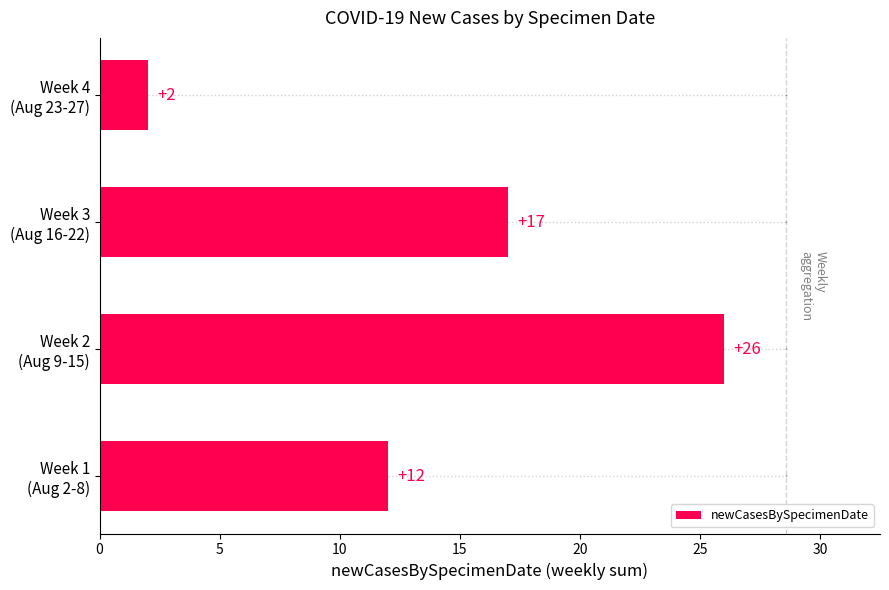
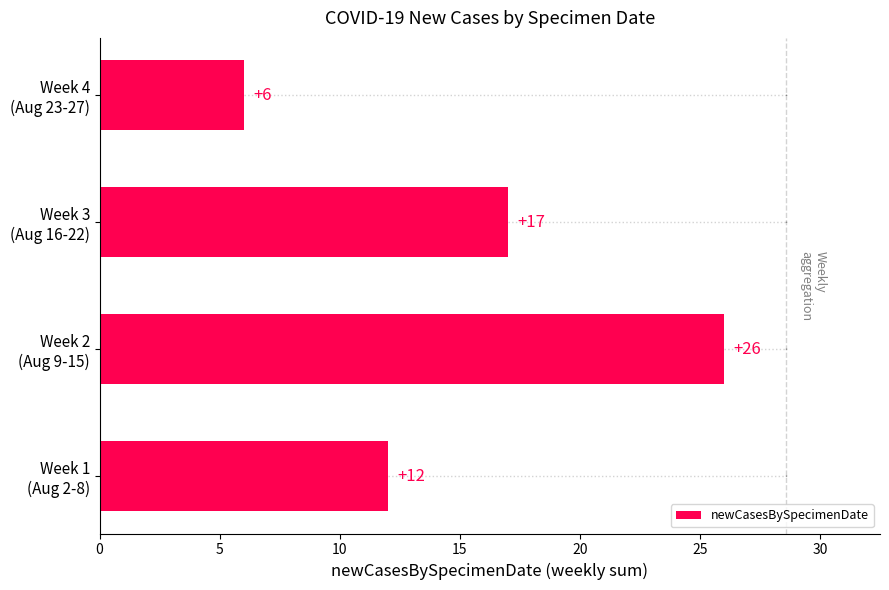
newCasesBySpecimenDate, Week 4 (Aug 23-27): +2 -> +6
